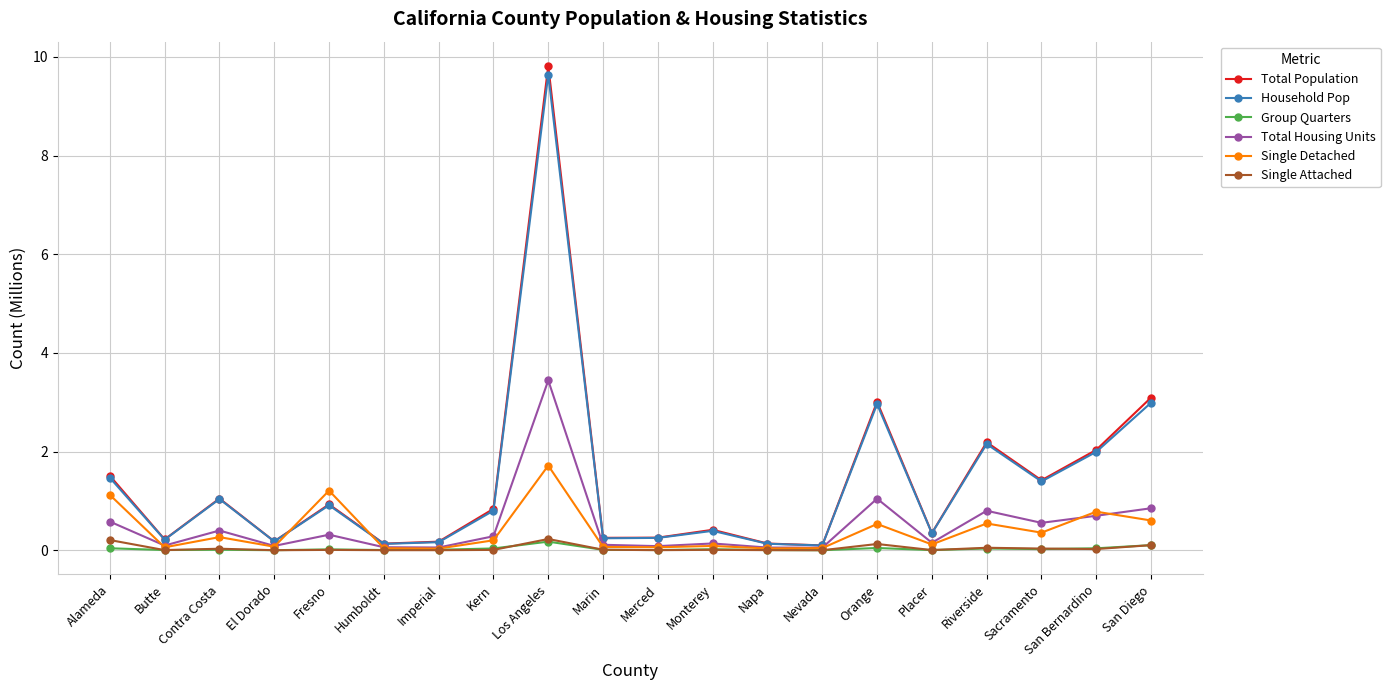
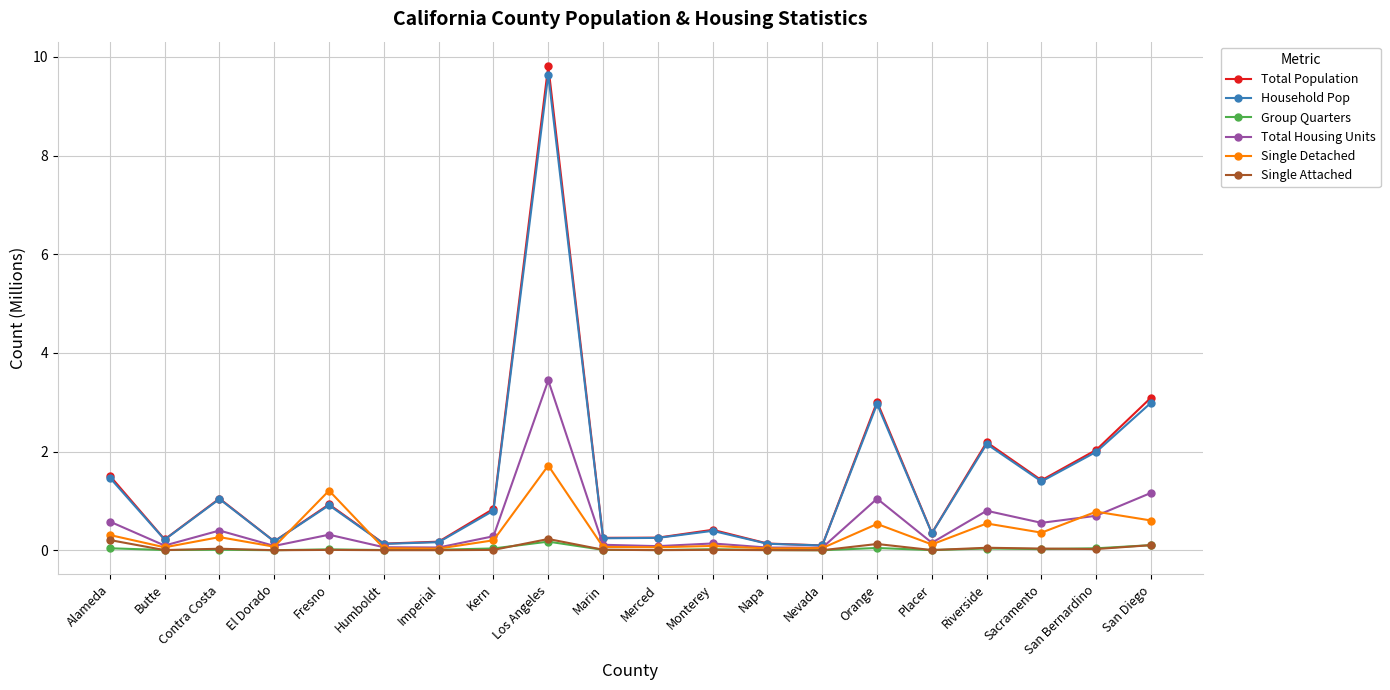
Single Detached, Alameda: 1.1 -> 0.3
Total Housing Units, San Diego: 0.9 -> 1.2
